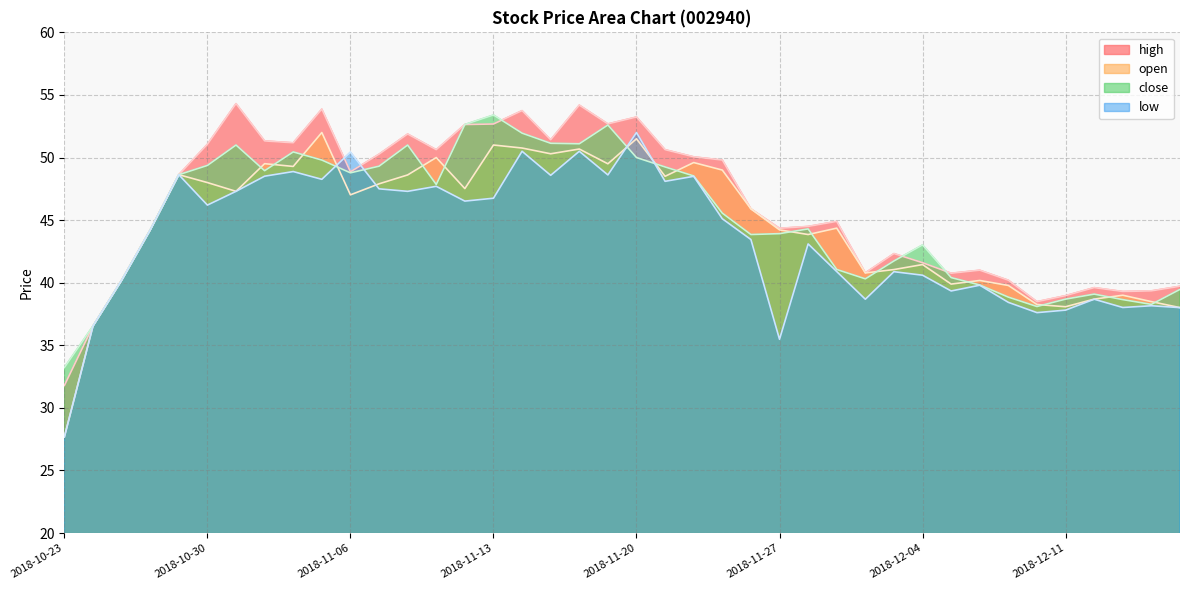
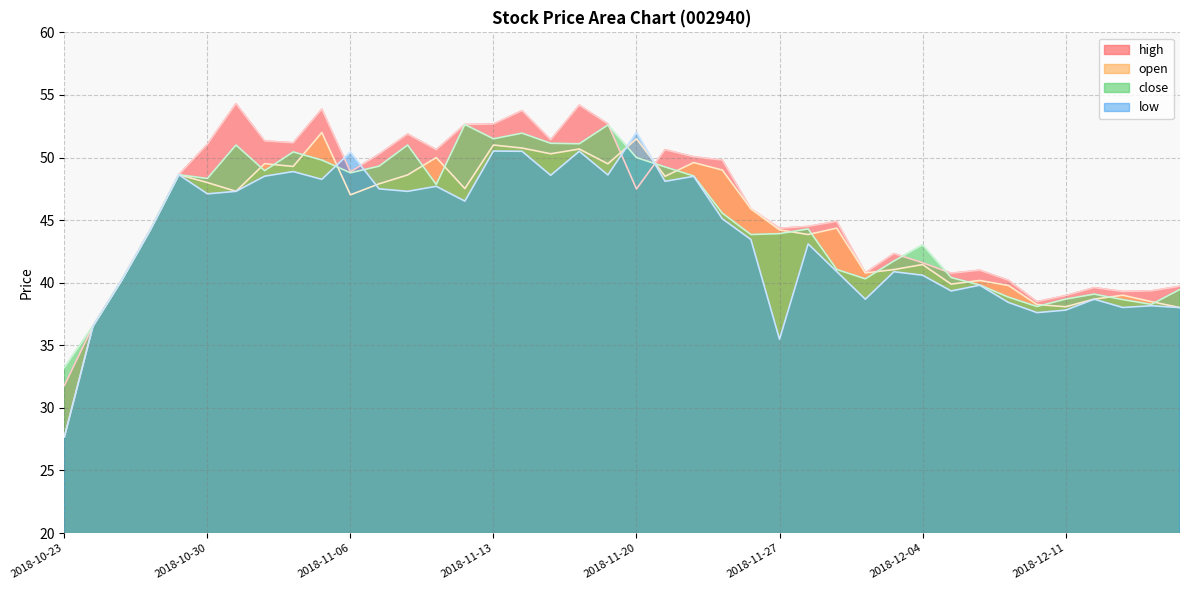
close, 2018-10-30: 49.4 -> 48.3
low, 2018-10-30: 46.2 -> 47.1
close, 2018-11-13: 53.4 -> 51.5
low, 2018-11-13: 46.8 -> 50.5
high, 2018-11-20: 53.2 -> 47.5
